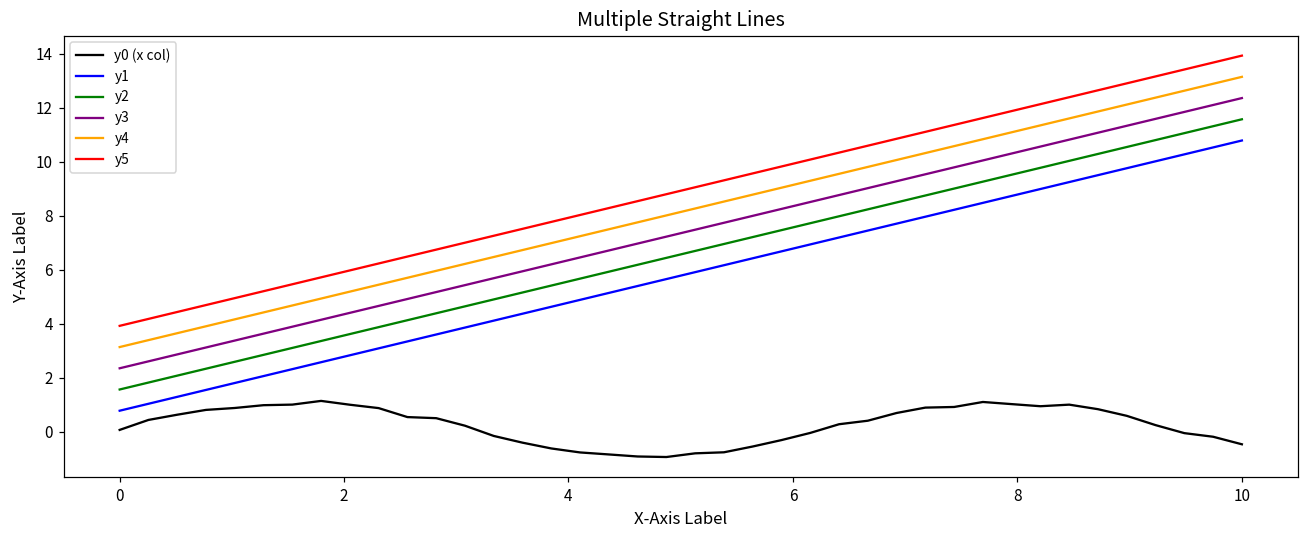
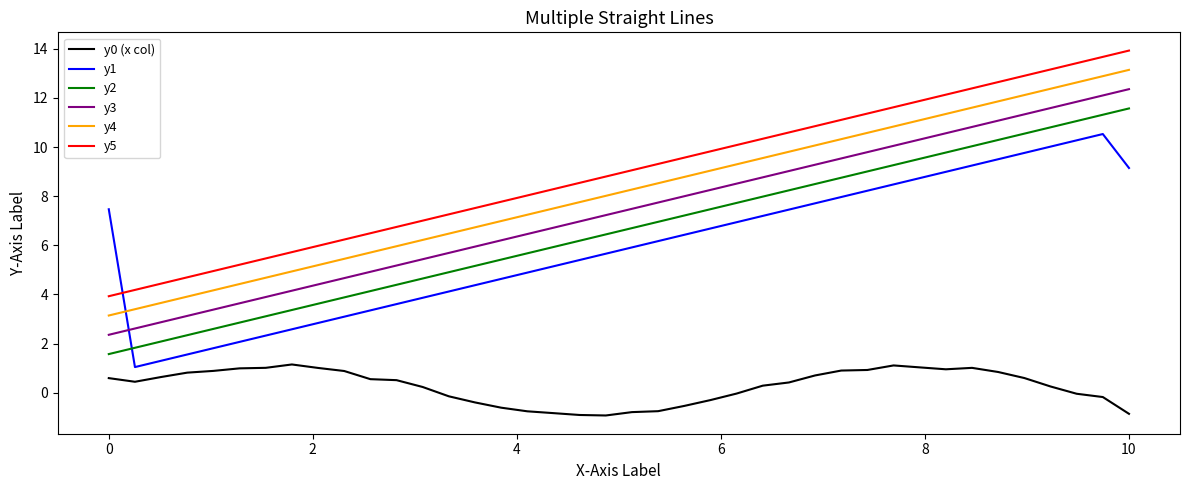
y0 (x col), 0: 0.1 -> 0.6
y1, 0: 0.8 -> 7.5
y0 (x col), 10: -0.5 -> -0.9
y1, 10: 10.8 -> 9.1
